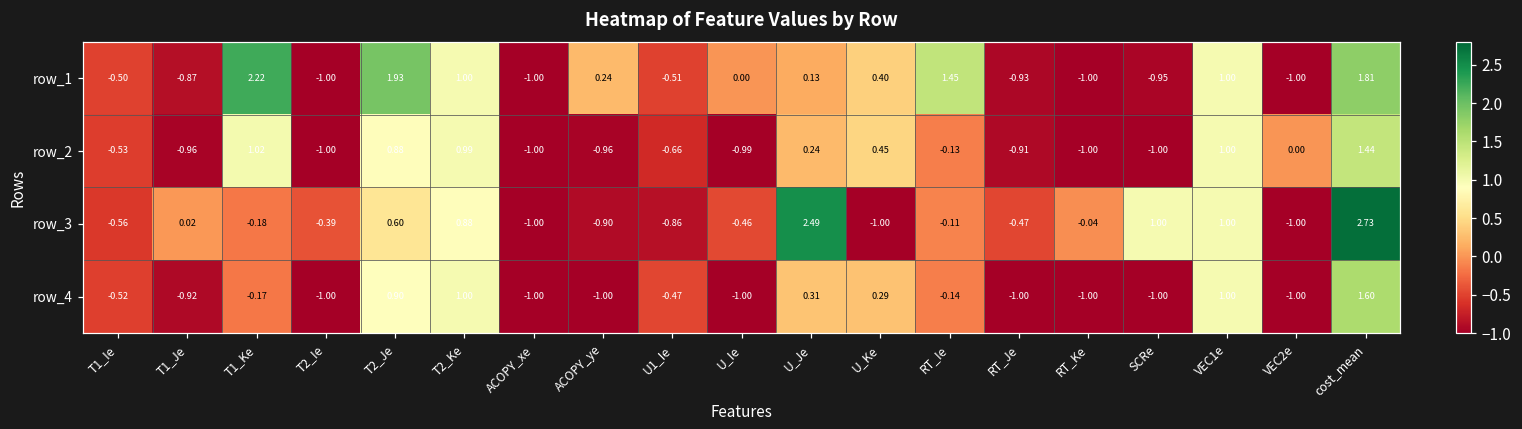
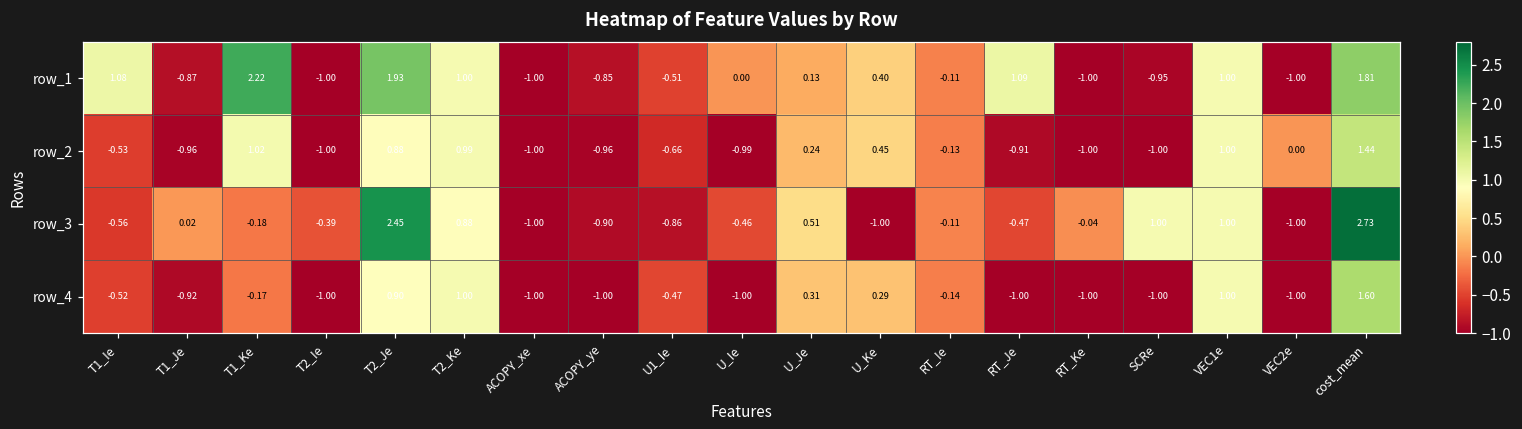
row_1, T1_Ie: -0.50 -> 1.08
row_1, ACOPY_ye: 0.24 -> -0.85
row_1, RT_Ie: 1.45 -> -0.11
row_1, RT_Je: -0.93 -> 1.09
row_3, T2_Je: 0.60 -> 2.45
row_3, U_Je: 2.49 -> 0.51
